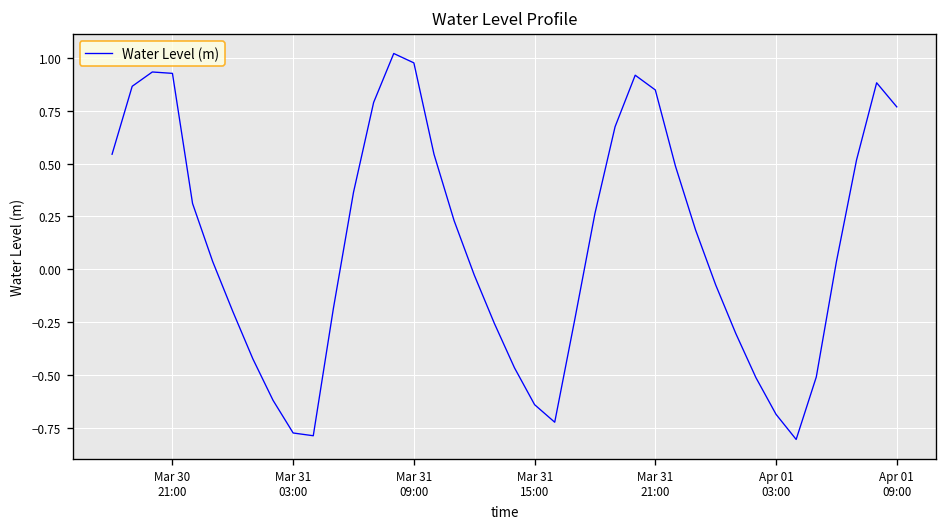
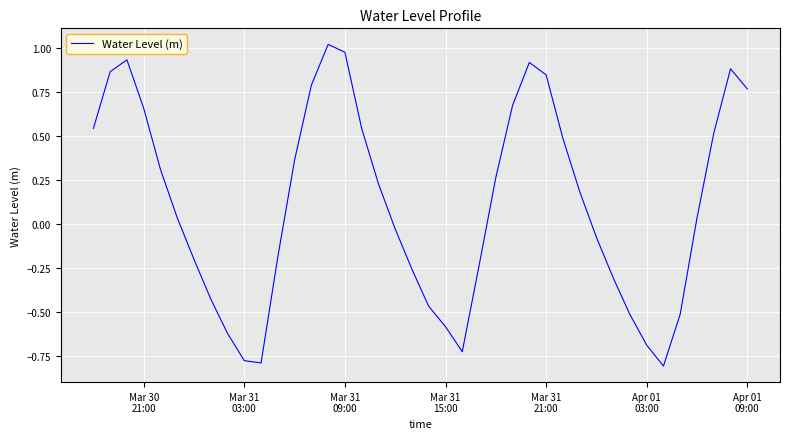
Mar 30 21:00: 0.93 -> 0.66
Mar 31 15:00: -0.64 -> -0.58
